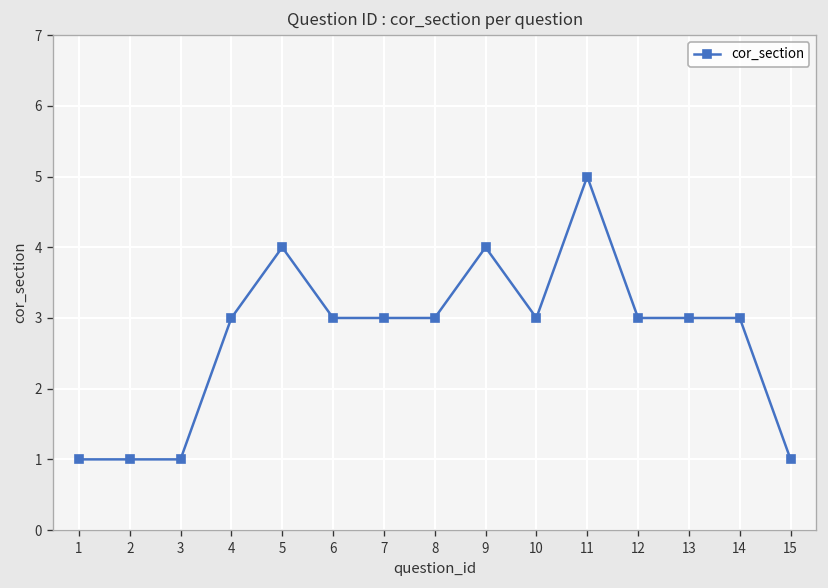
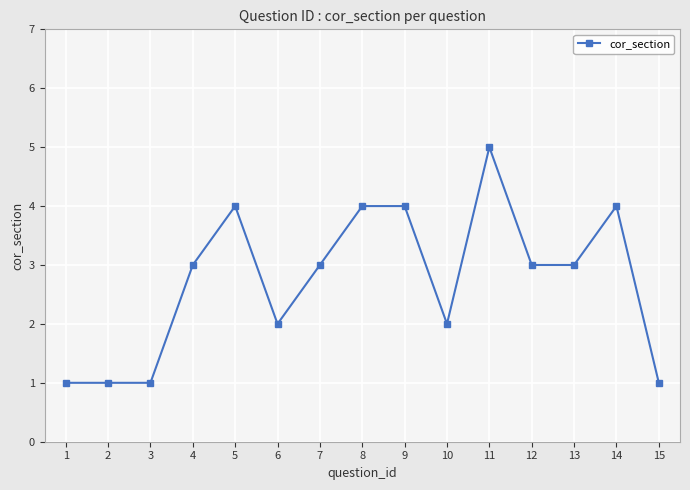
6: 3 -> 2
8: 3 -> 4
10: 3 -> 2
14: 3 -> 4
